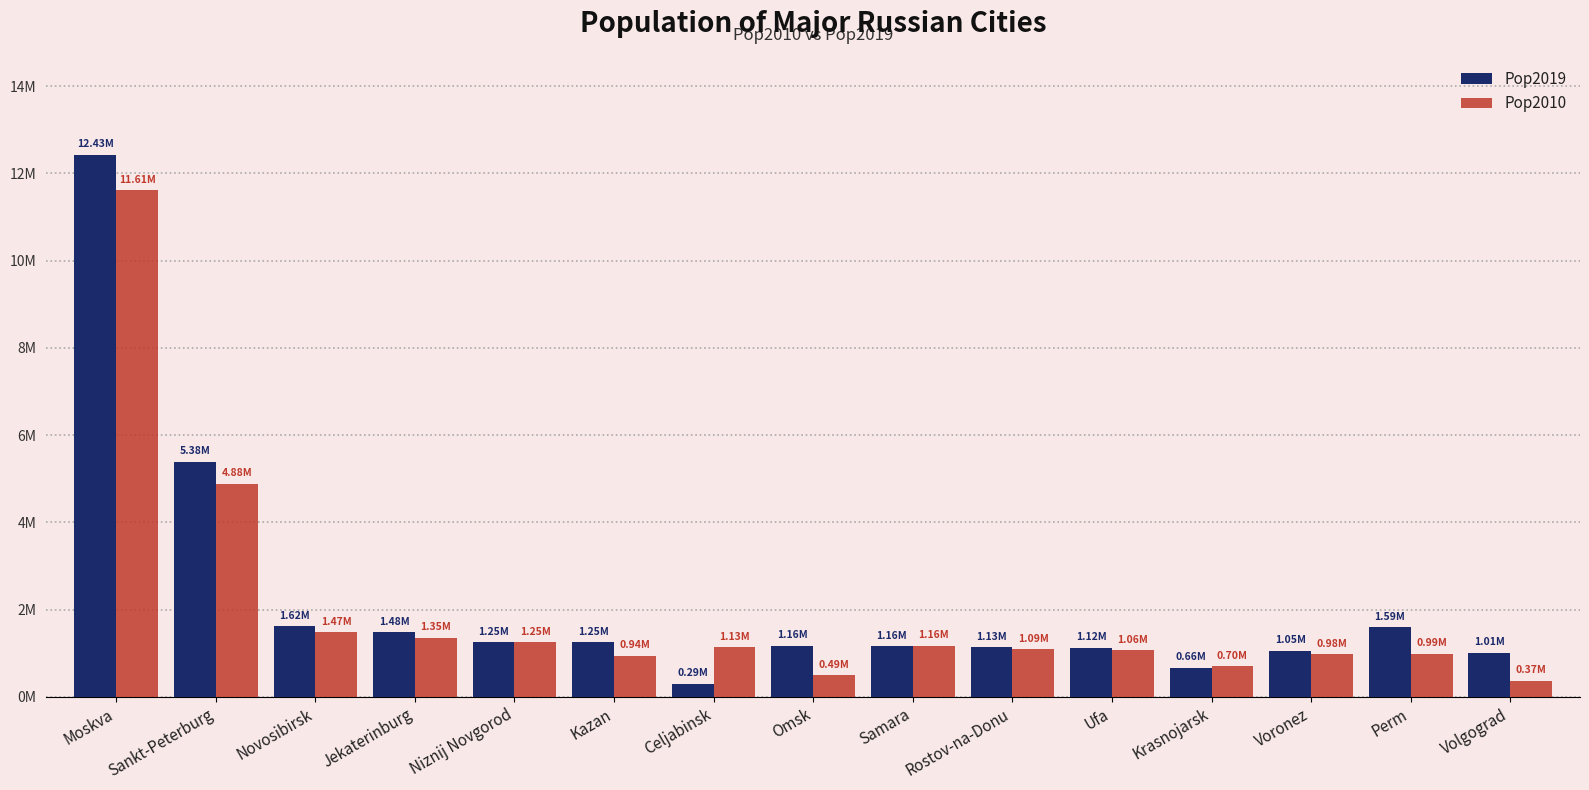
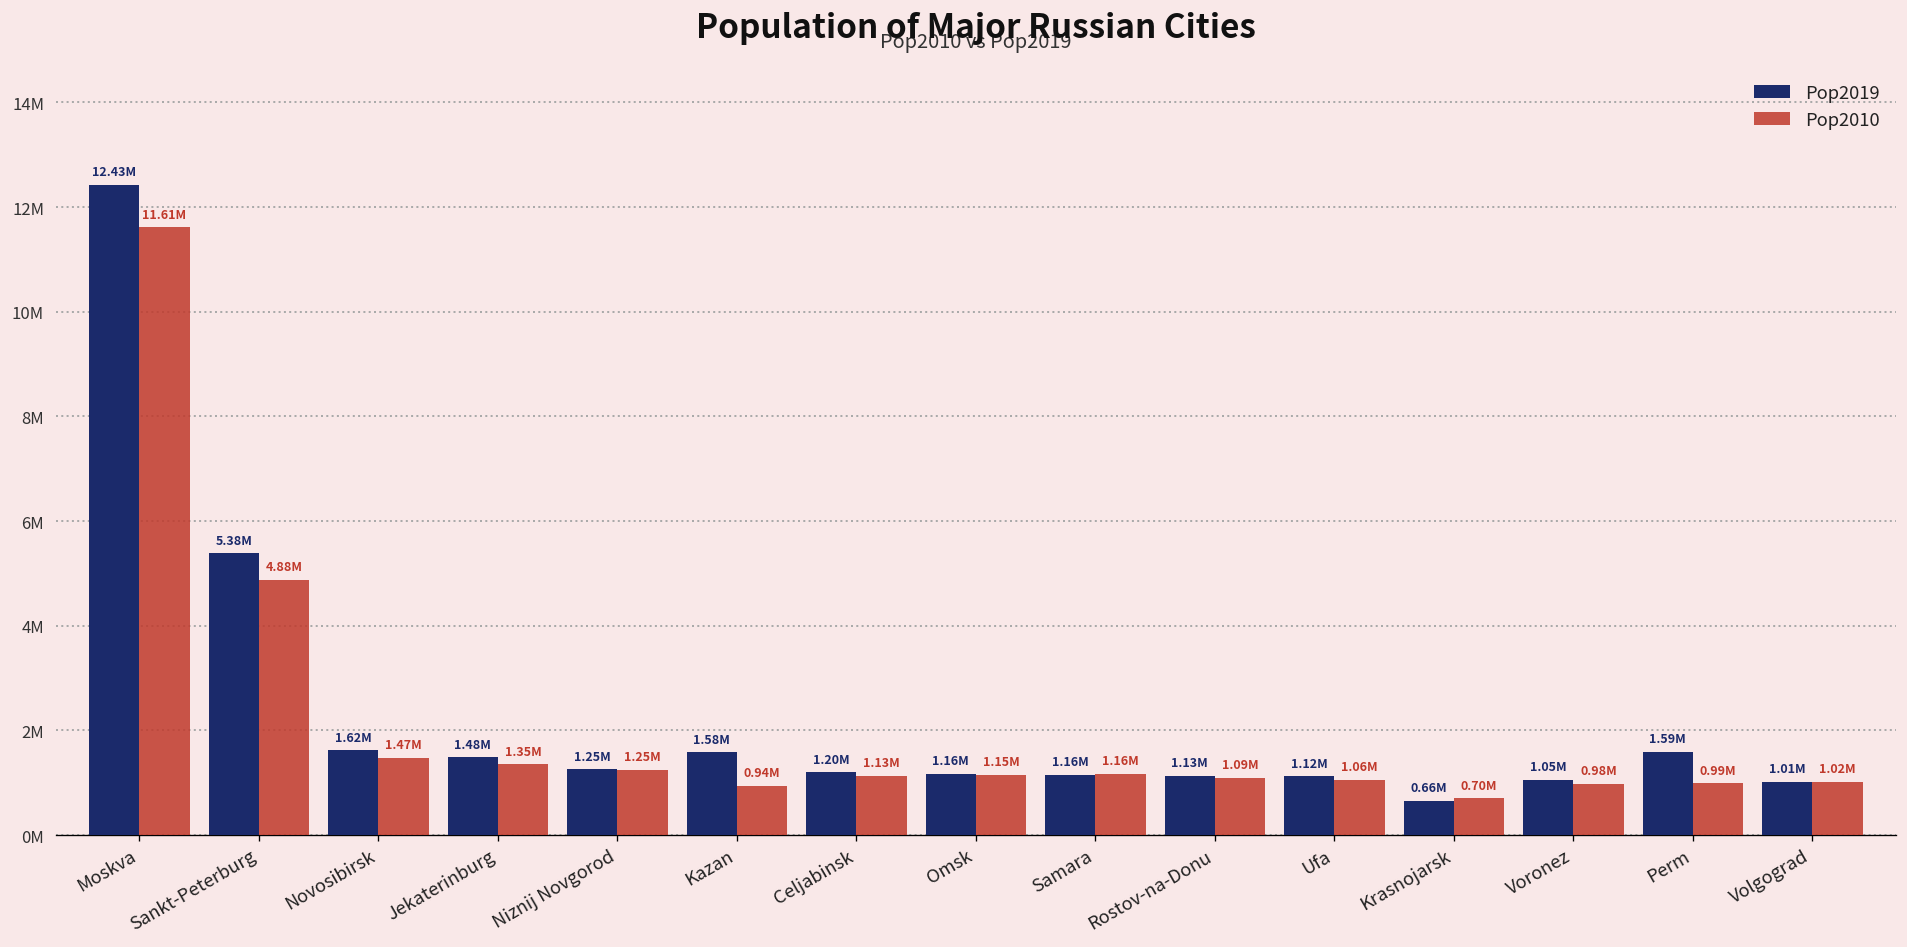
Pop2019, Kazan: 1.25M -> 1.58M
Pop2019, Celjabinsk: 0.29M -> 1.20M
Pop2010, Omsk: 0.49M -> 1.15M
Pop2010, Volgograd: 0.37M -> 1.02M
